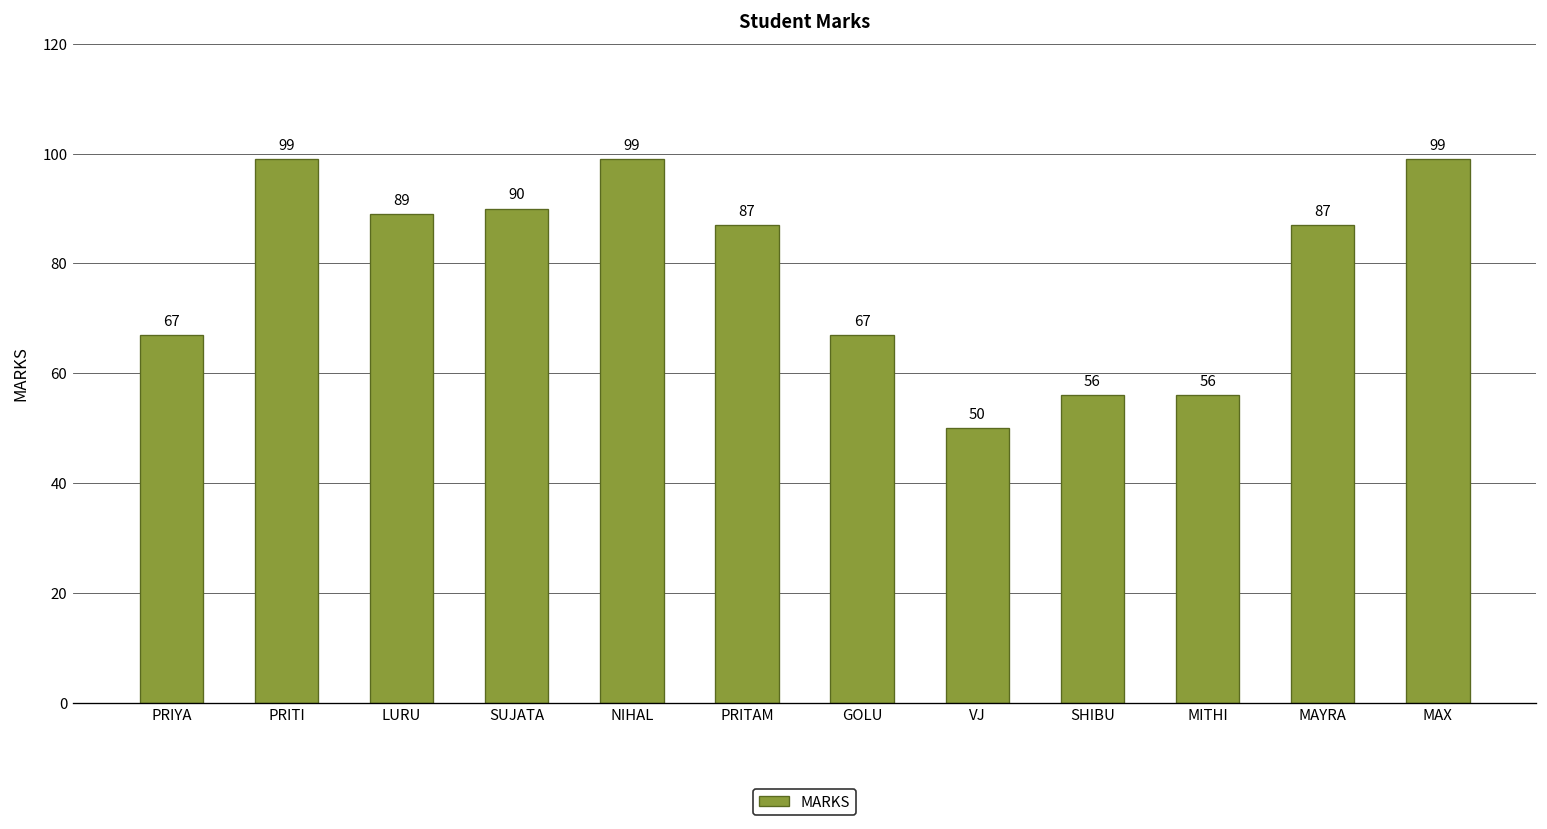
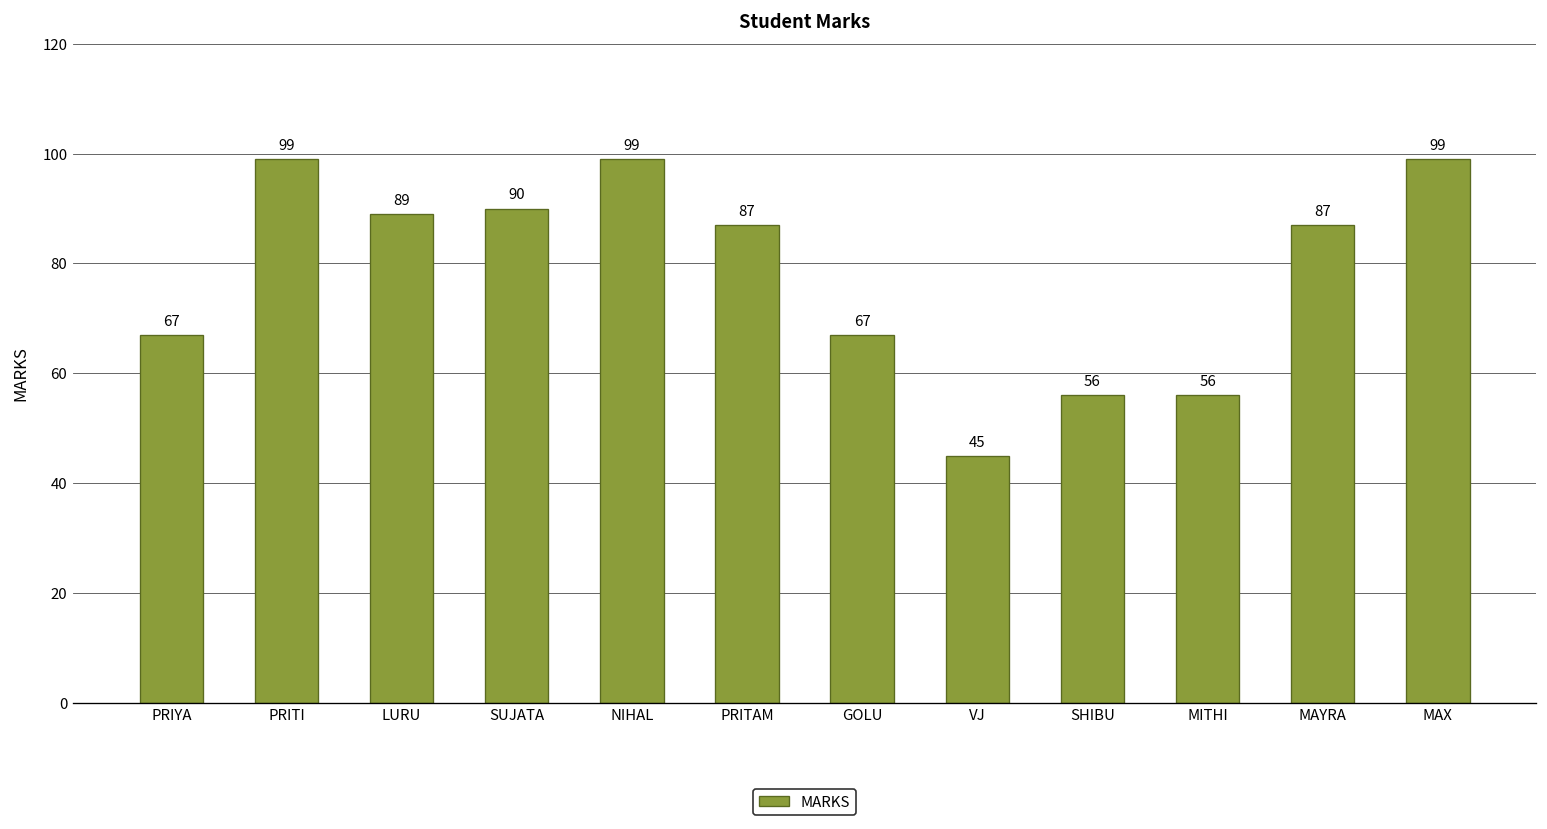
VJ: 50 -> 45
